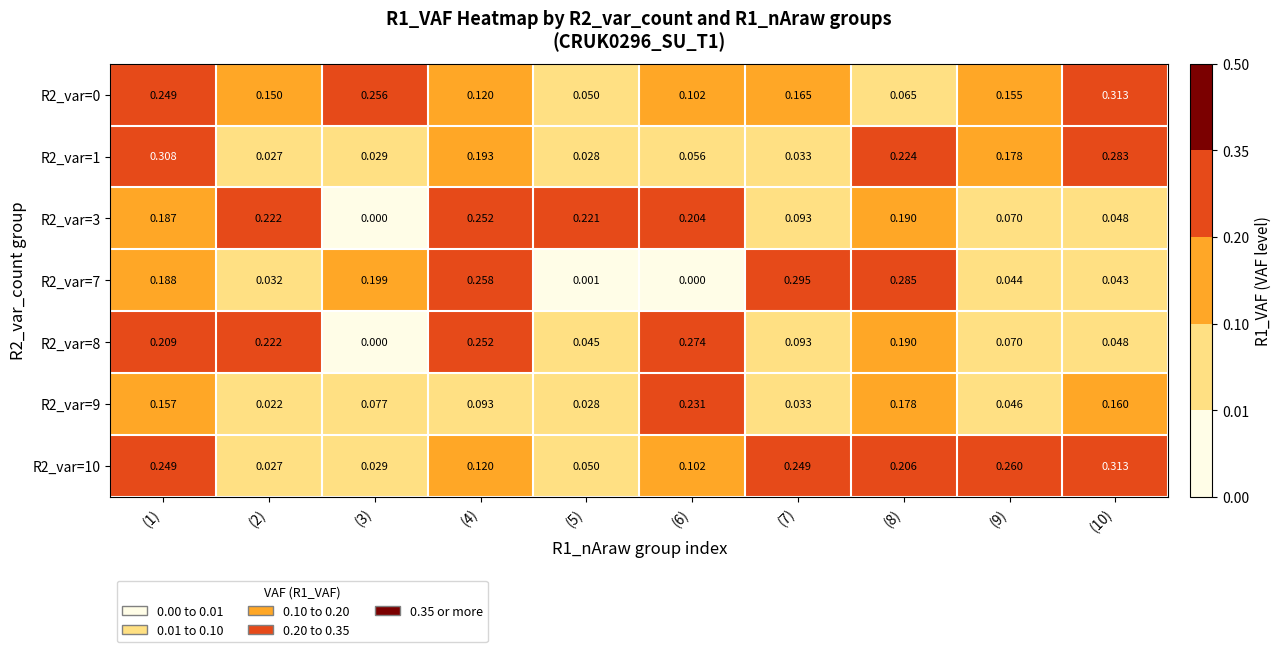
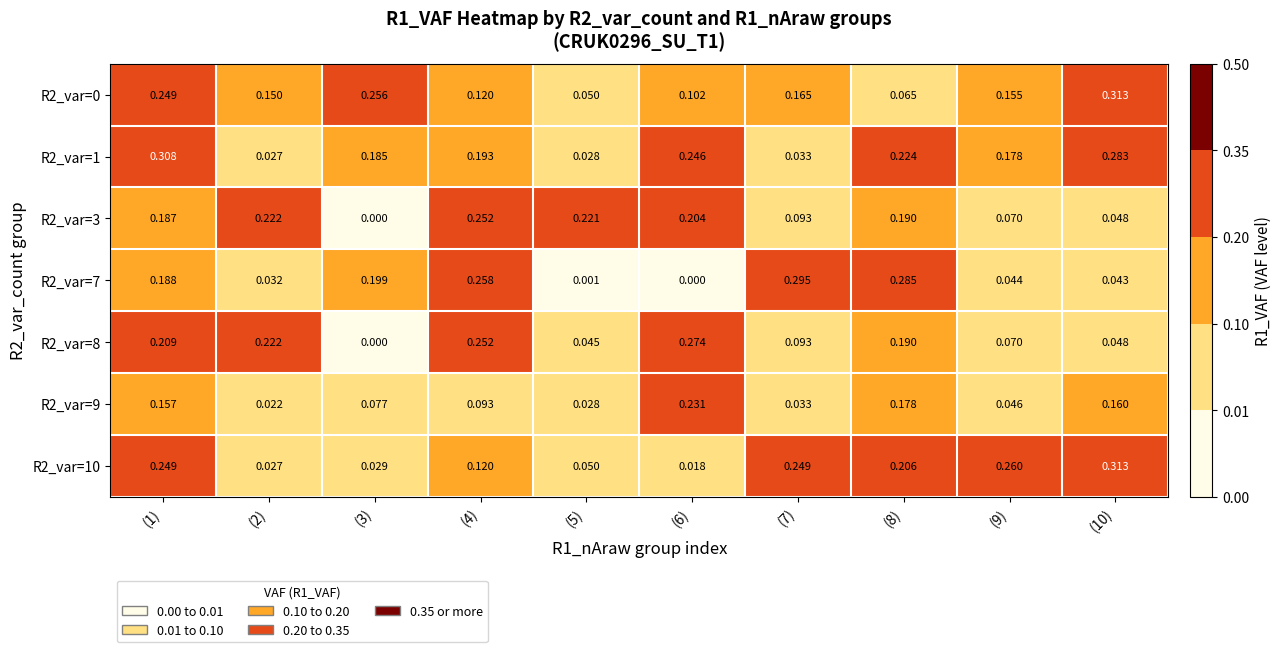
R2_var=1, (3): 0.029 -> 0.185
R2_var=1, (6): 0.056 -> 0.246
R2_var=10, (6): 0.102 -> 0.018
